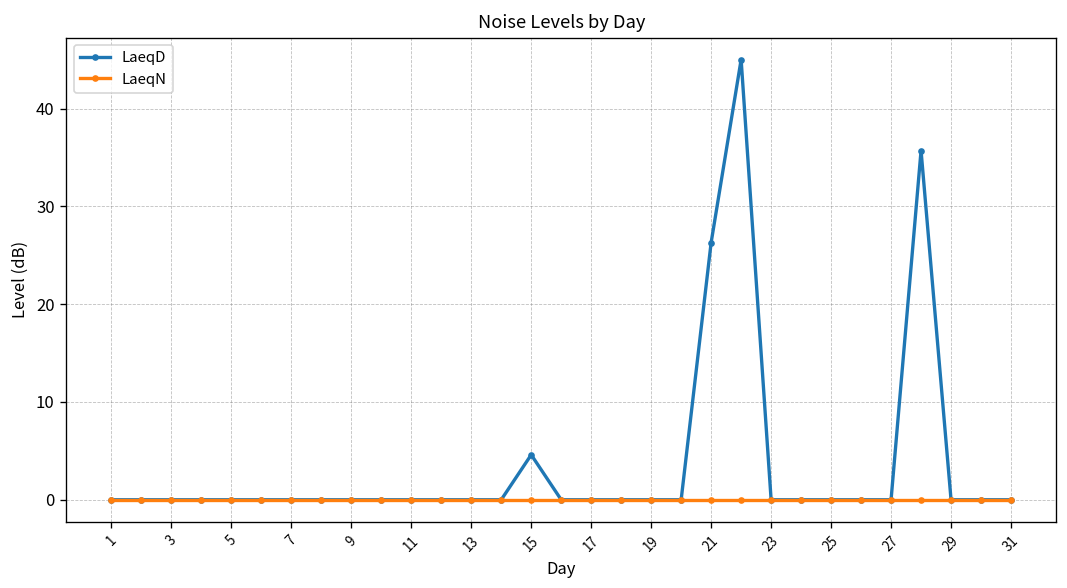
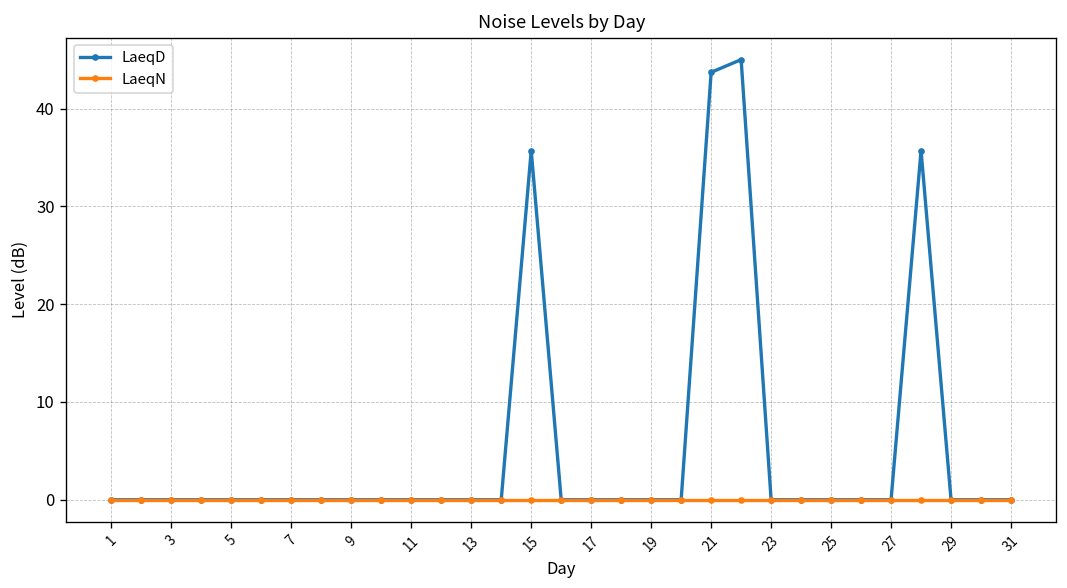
LaeqD, 15: 5 -> 36
LaeqD, 21: 26 -> 44
